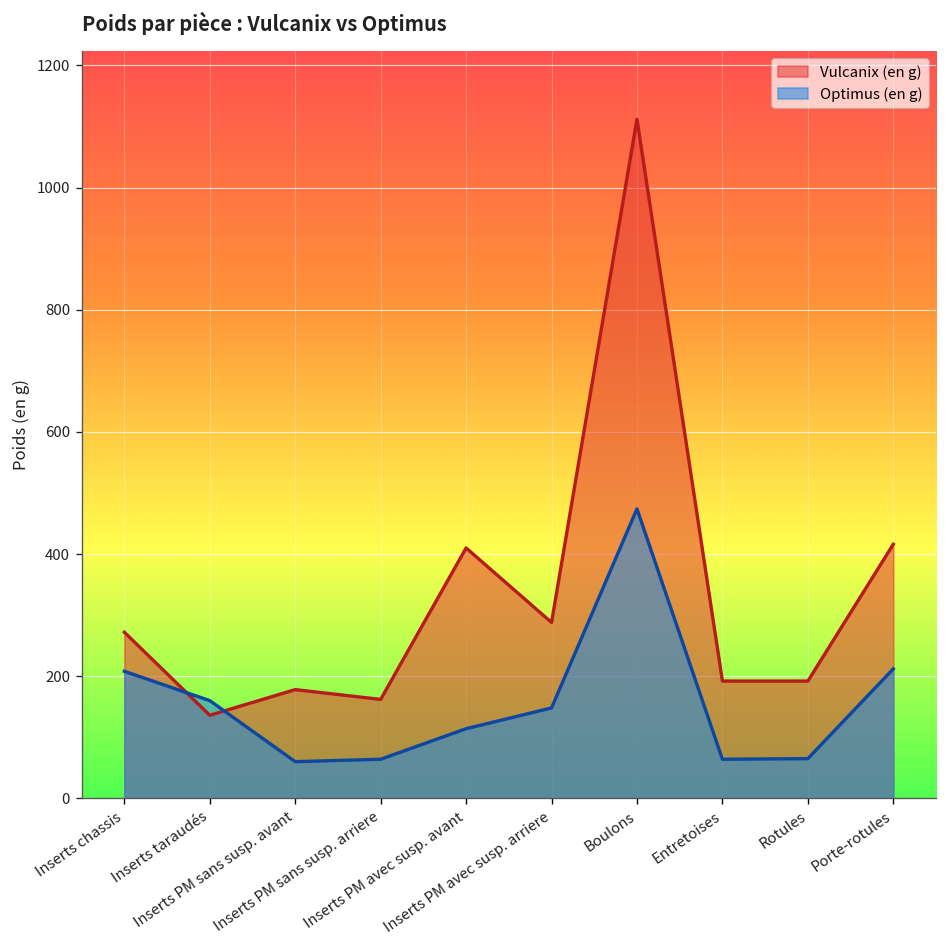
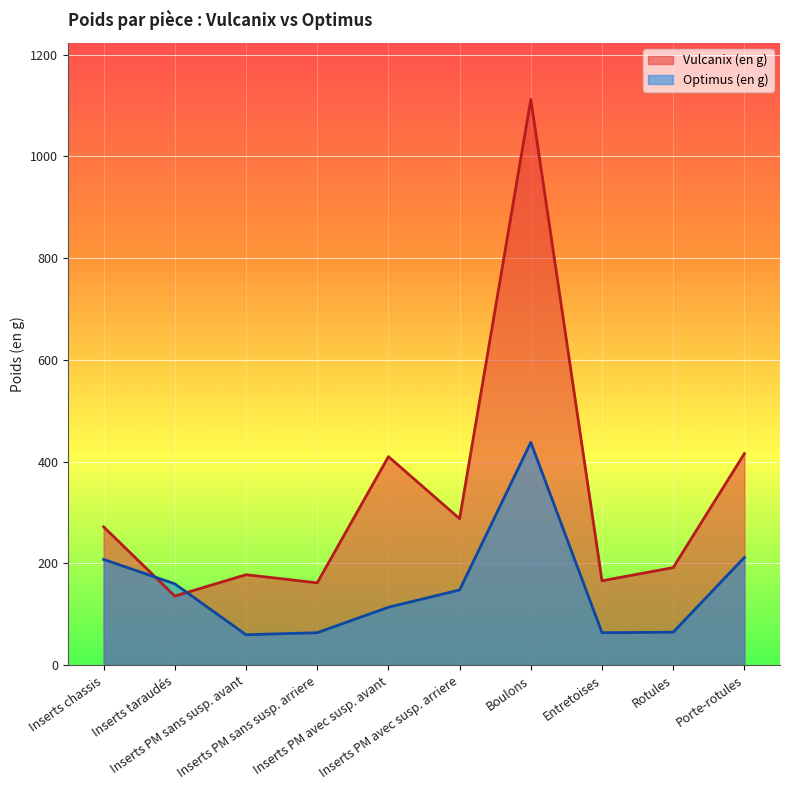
Optimus (en g), Boulons: 470 -> 440
Vulcanix (en g), Entretoises: 190 -> 170
